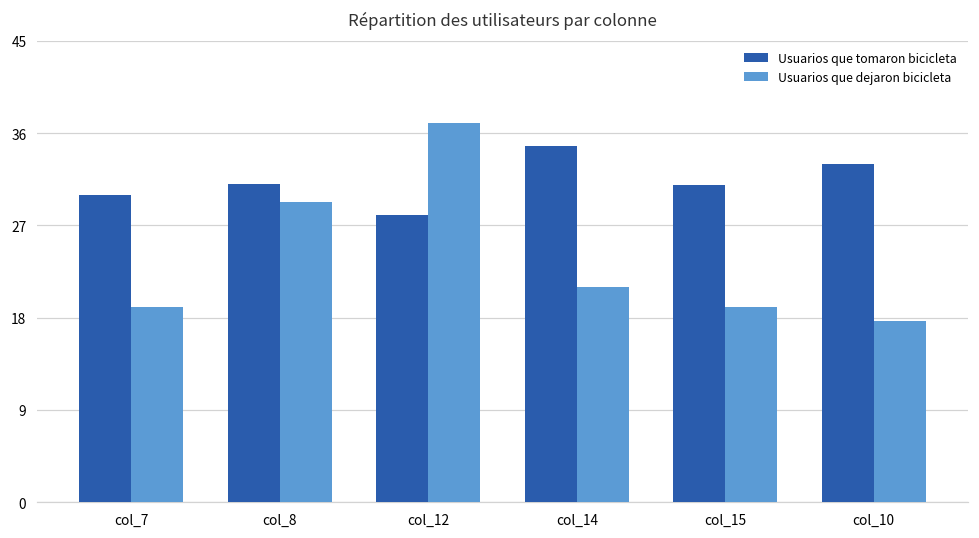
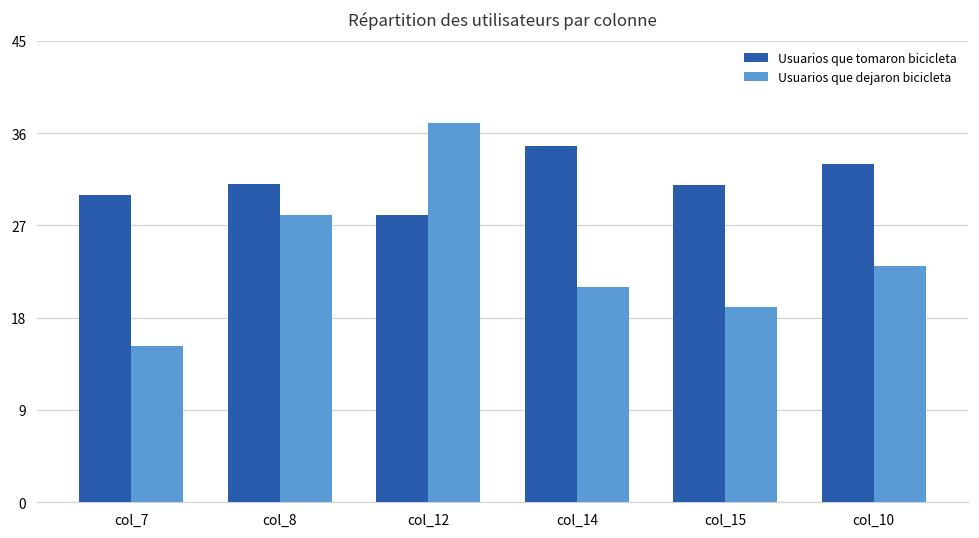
Usuarios que dejaron bicicleta, col_7: 19 -> 15
Usuarios que dejaron bicicleta, col_8: 29 -> 28
Usuarios que dejaron bicicleta, col_10: 18 -> 23
